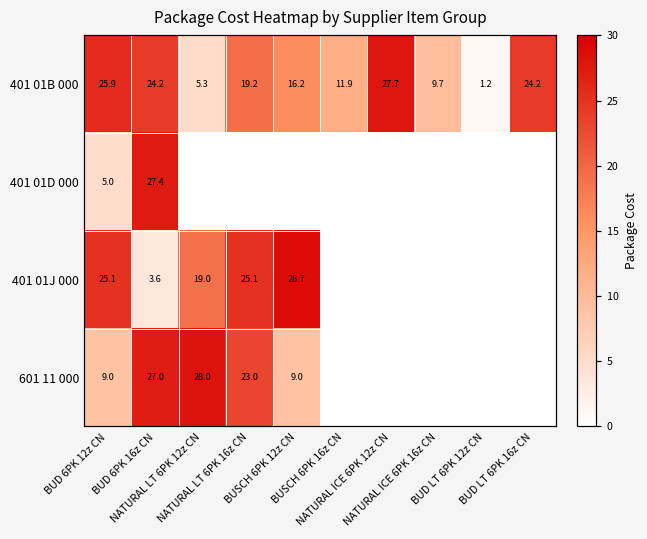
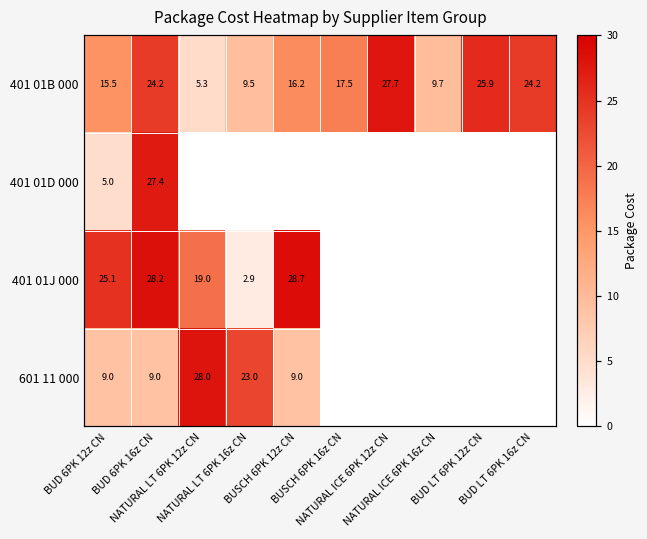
401 01B 000, BUD 6PK 12z CN: 25.9 -> 15.5
401 01B 000, NATURAL LT 6PK 16z CN: 19.2 -> 9.5
401 01B 000, BUSCH 6PK 16z CN: 11.9 -> 17.5
401 01B 000, BUD LT 6PK 12z CN: 1.2 -> 25.9
401 01J 000, BUD 6PK 16z CN: 3.6 -> 28.2
401 01J 000, NATURAL LT 6PK 16z CN: 25.1 -> 2.9
601 11 000, BUD 6PK 16z CN: 27.0 -> 9.0
